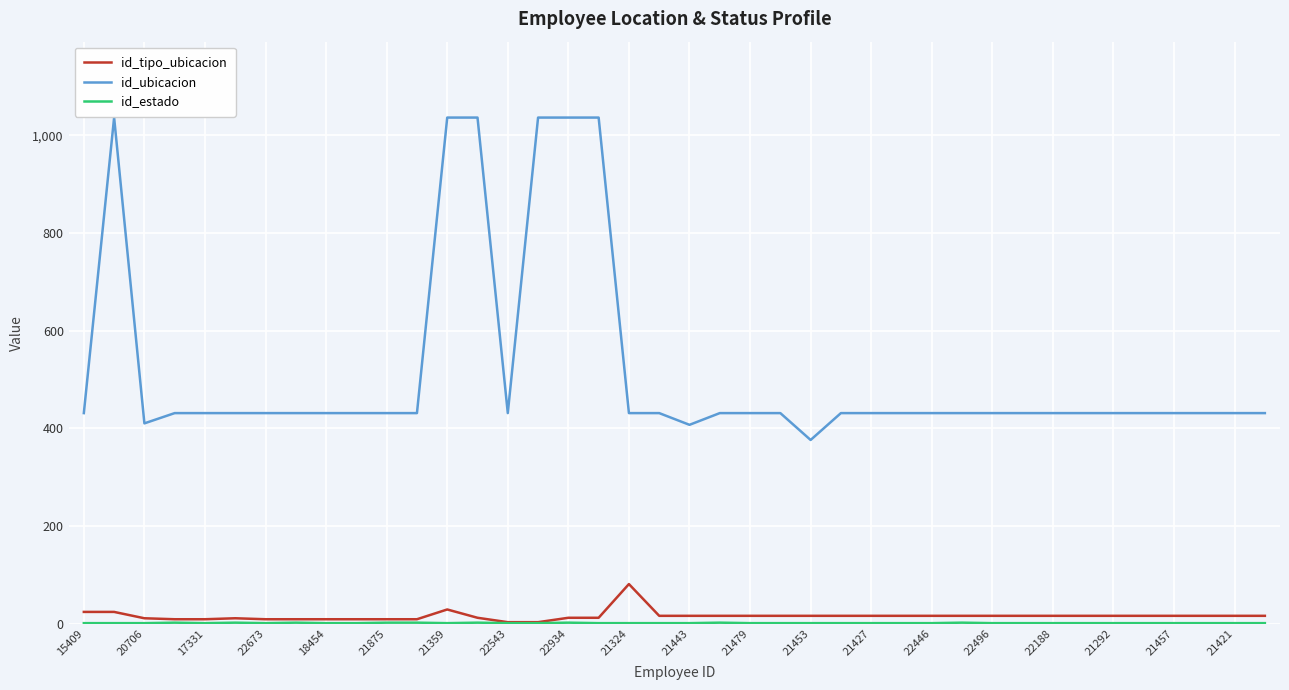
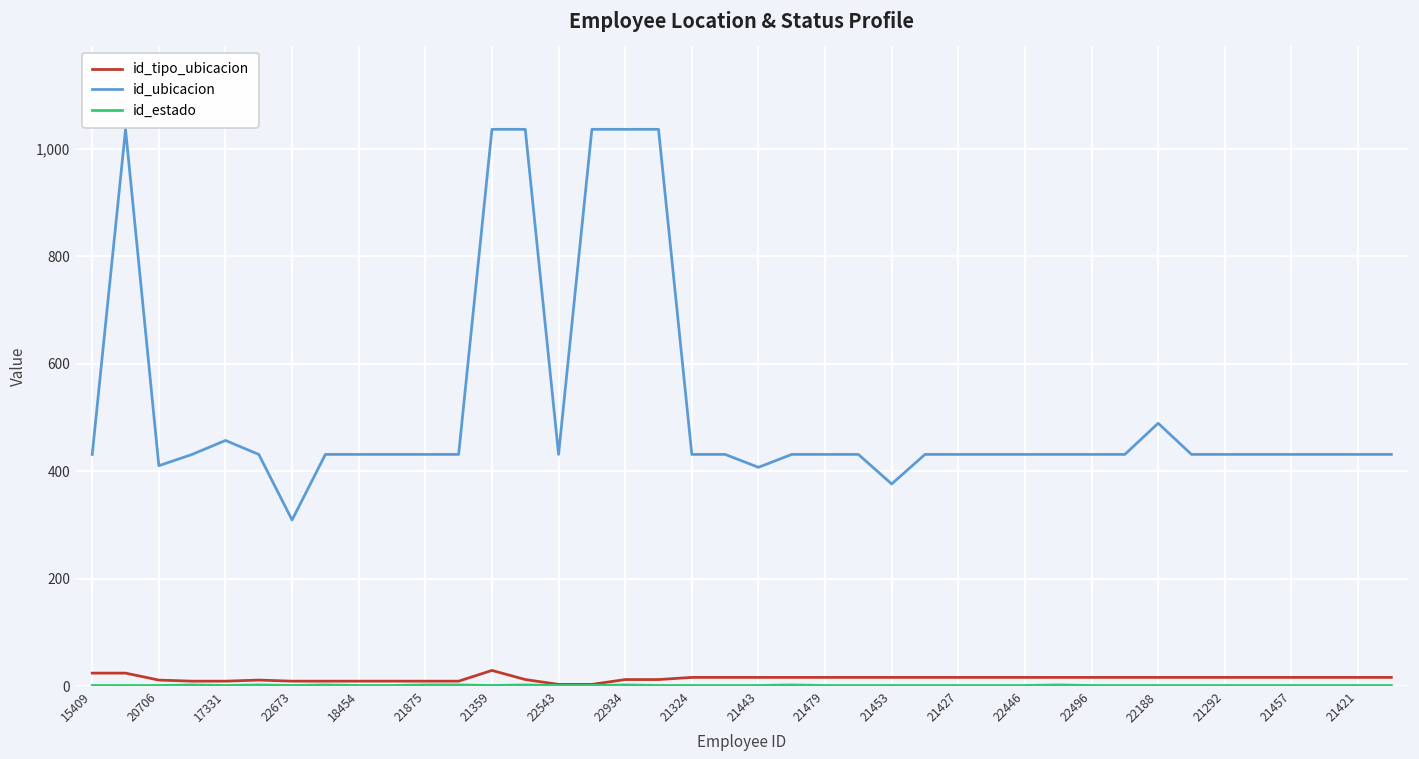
id_ubicacion, 17331: 430 -> 460
id_ubicacion, 22673: 430 -> 310
id_tipo_ubicacion, 21324: 80 -> 20
id_ubicacion, 22188: 430 -> 490
